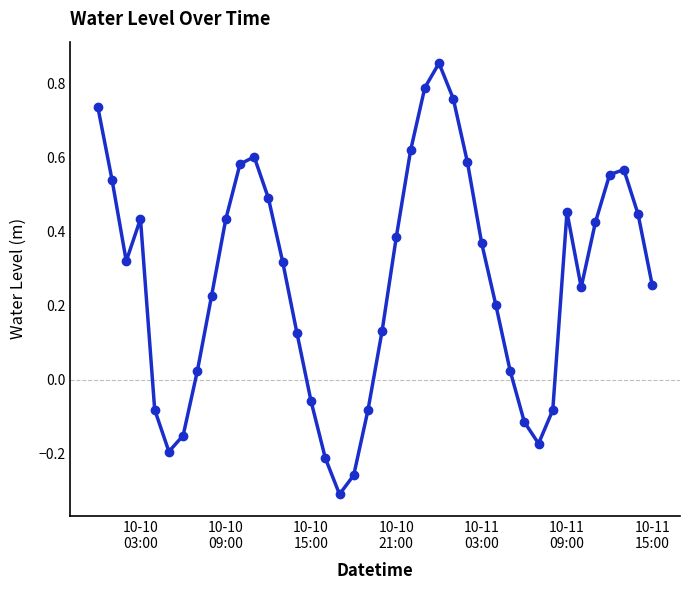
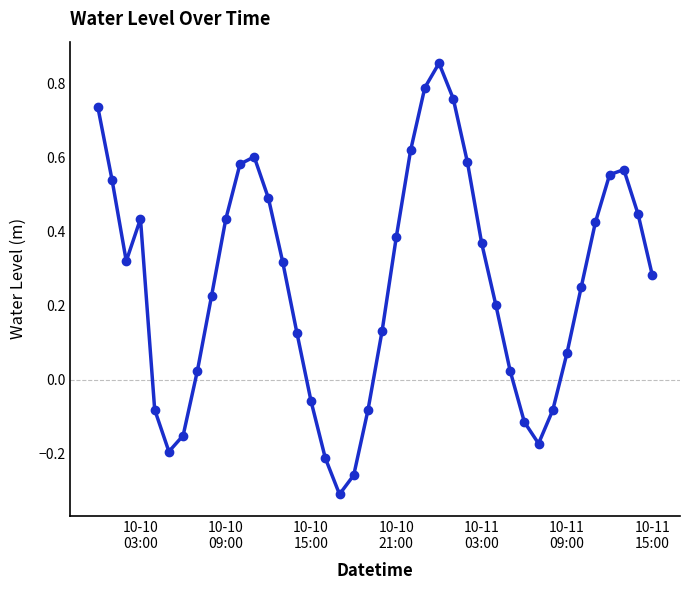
10-11 09:00: 0.45 -> 0.07
10-11 15:00: 0.25 -> 0.28
